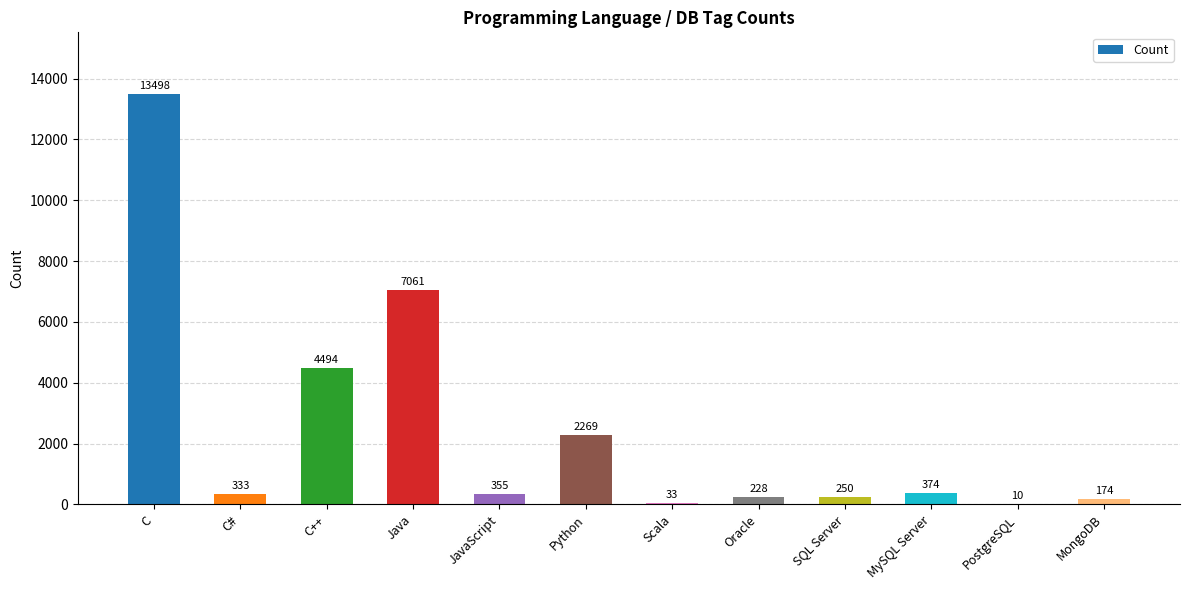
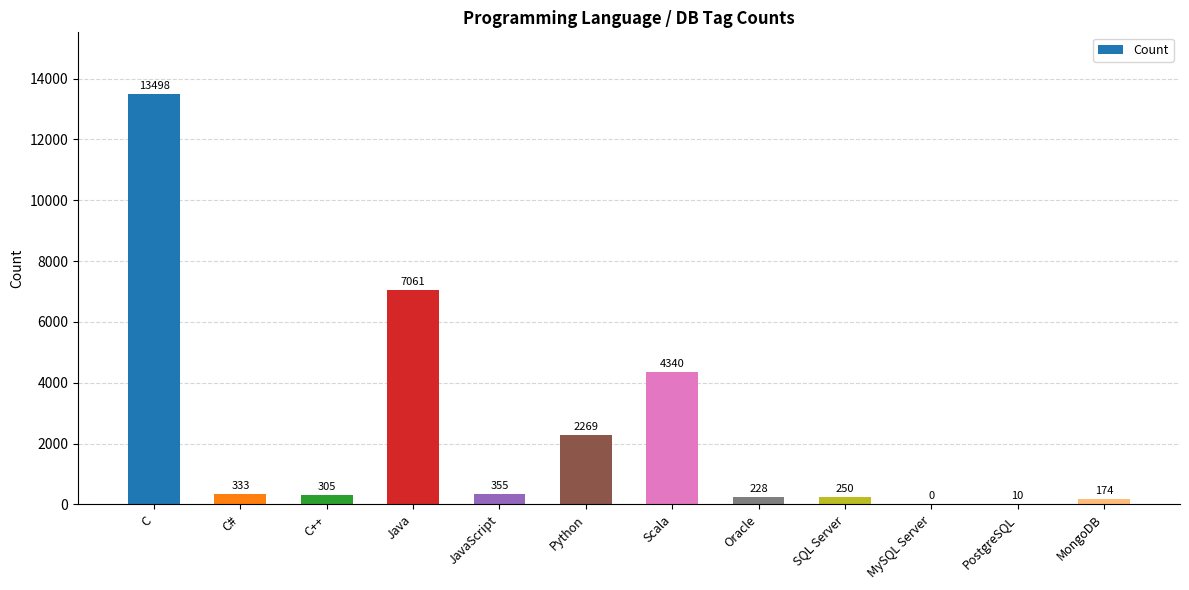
C++: 4494 -> 305
Scala: 33 -> 4340
MySQL Server: 374 -> 0
